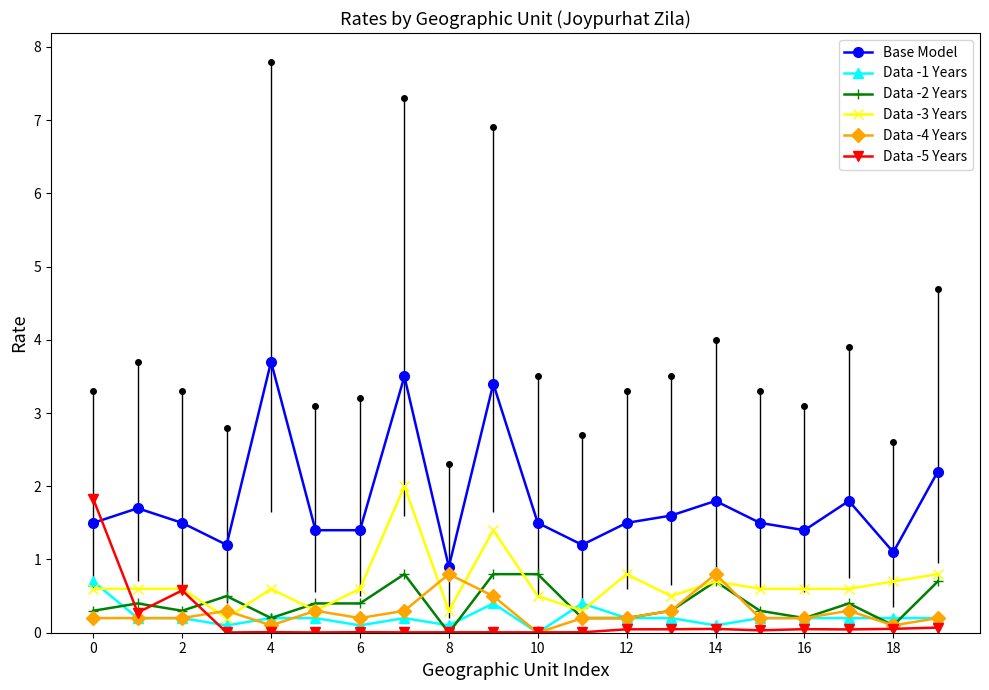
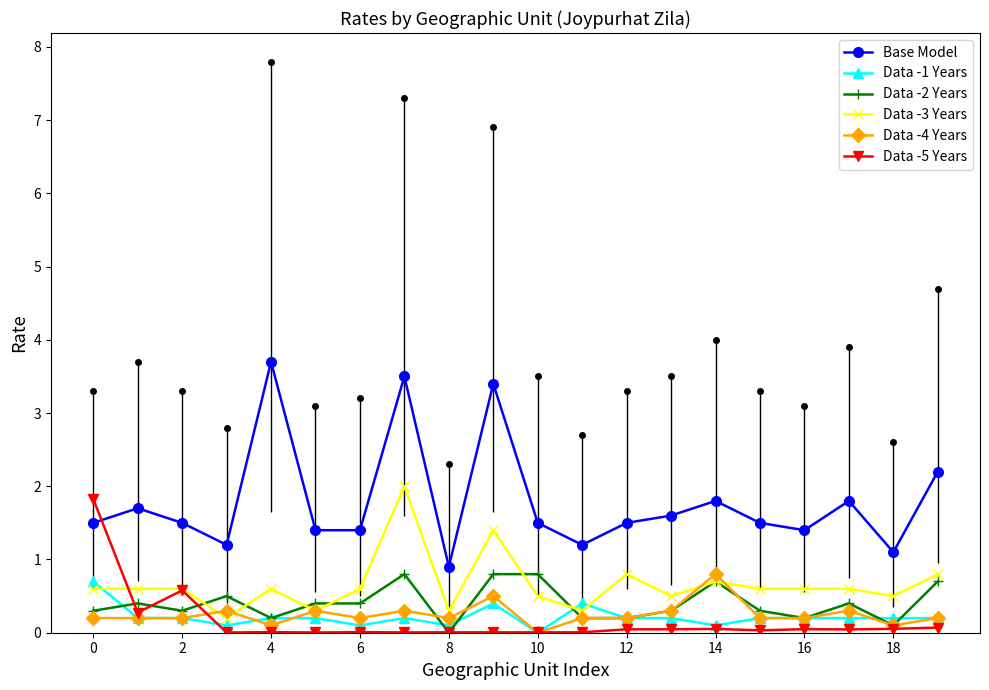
Data -4 Years, 8: 0.8 -> 0.2
Data -3 Years, 18: 0.7 -> 0.5
